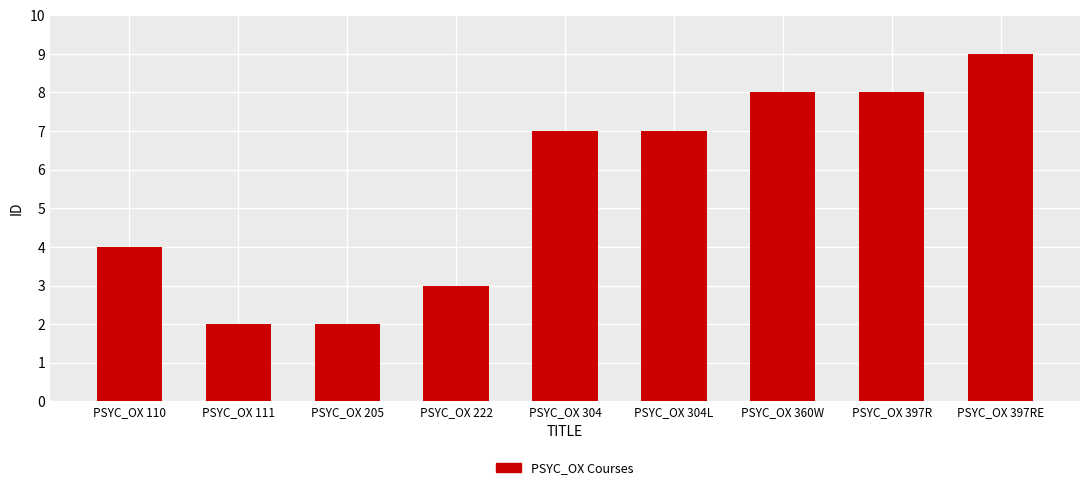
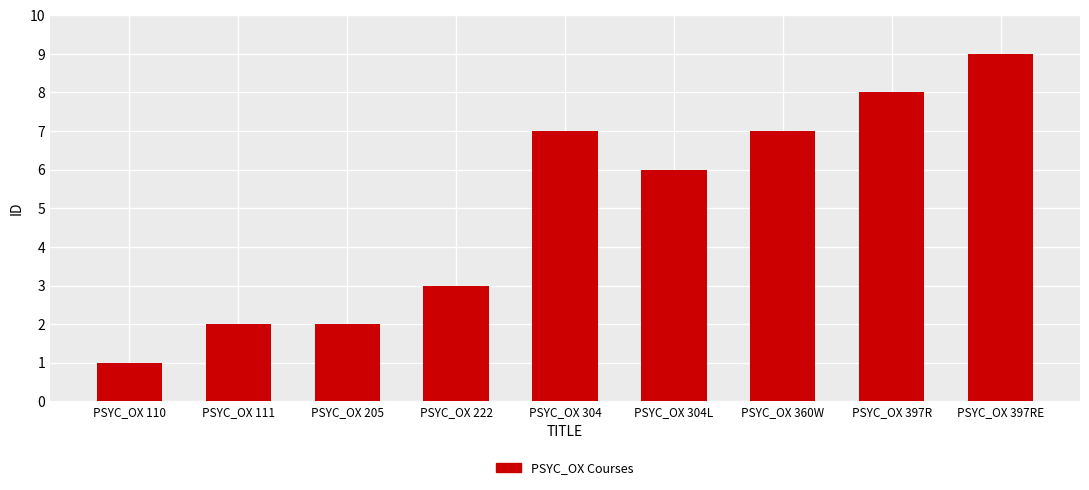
PSYC_OX 110: 4 -> 1
PSYC_OX 304L: 7 -> 6
PSYC_OX 360W: 8 -> 7
